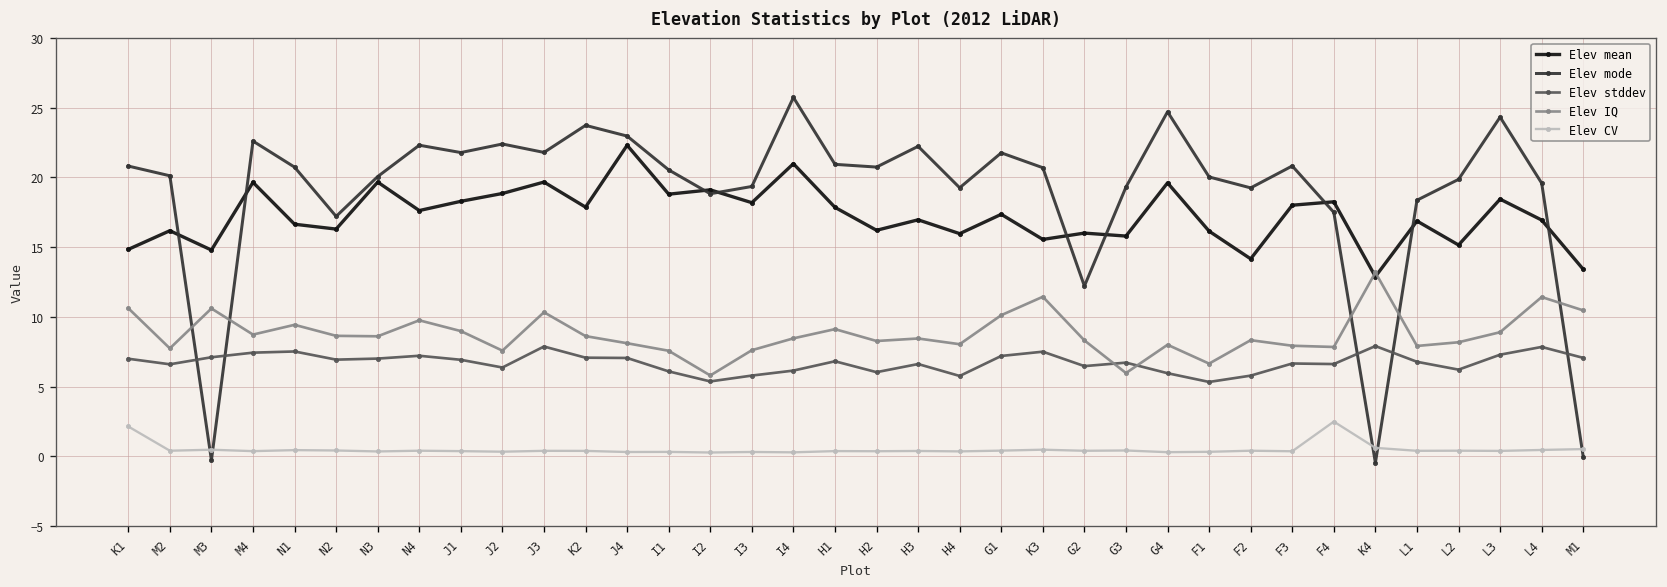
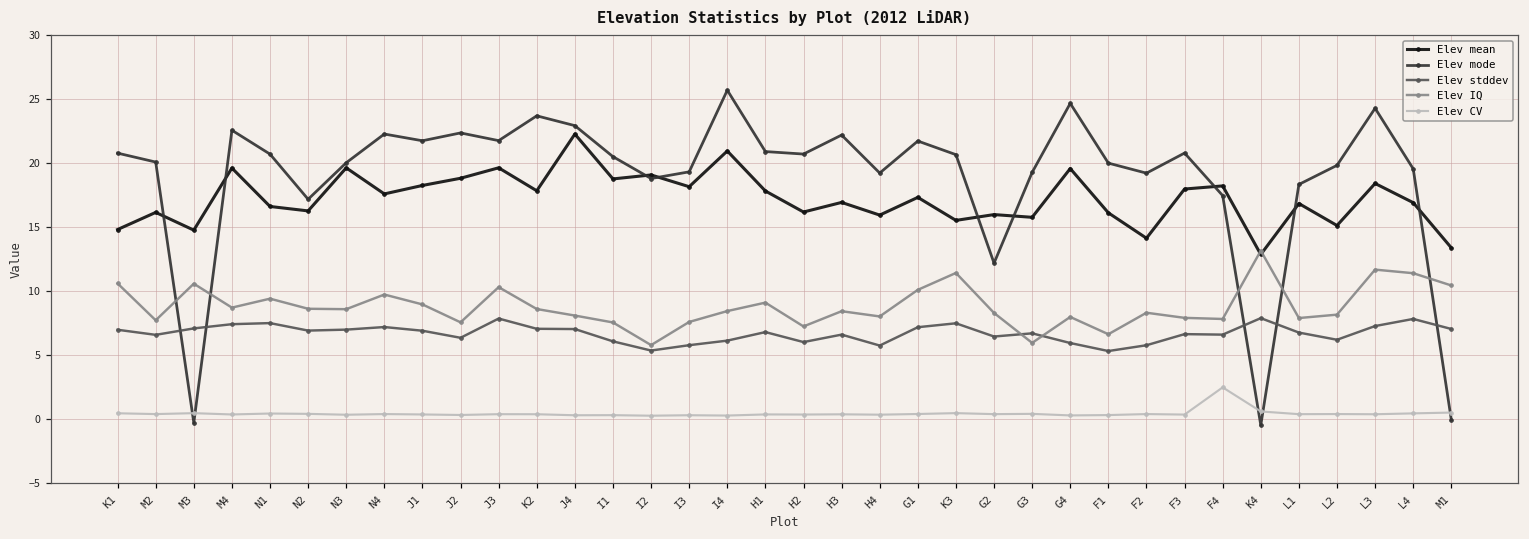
Elev CV, K1: 2.1 -> 0.5
Elev IQ, H2: 8.3 -> 7.3
Elev IQ, L3: 8.9 -> 11.7
